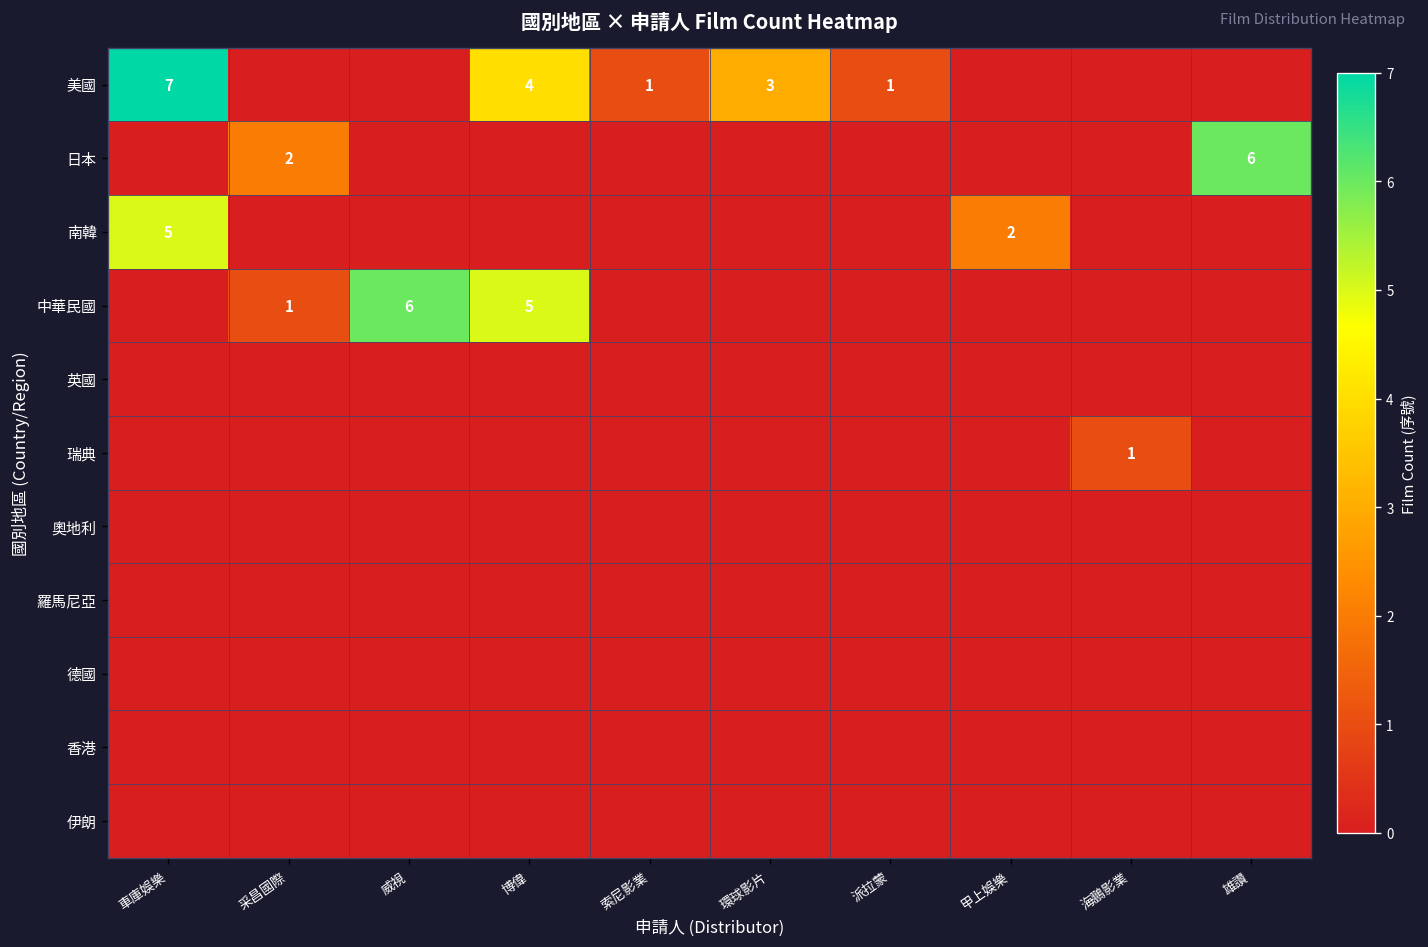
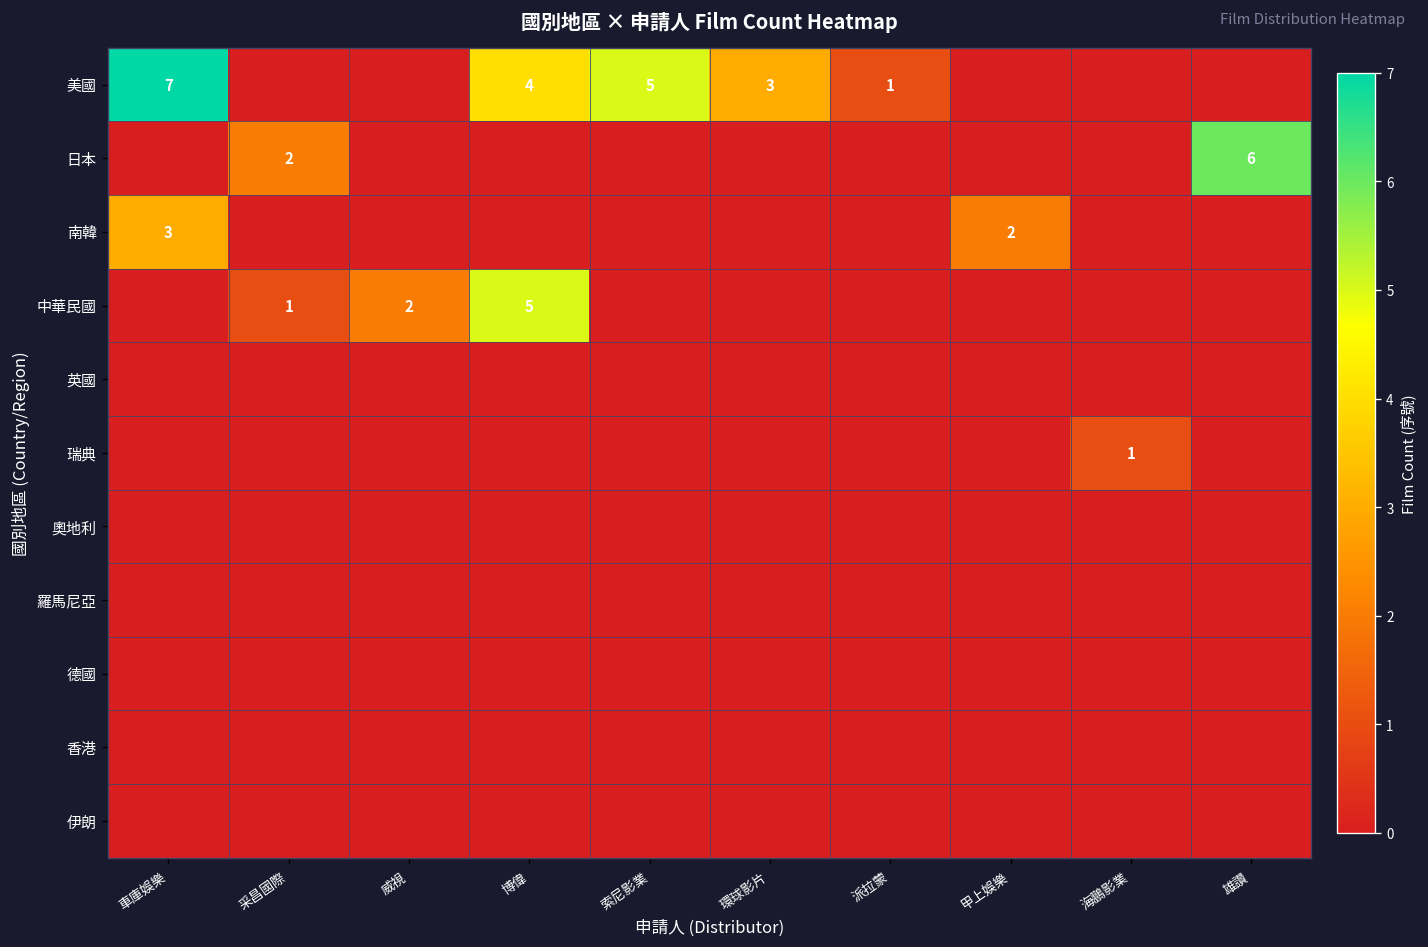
美國, 索尼影業: 1 -> 5
南韓, 車庫娛樂: 5 -> 3
中華民國, 威視: 6 -> 2
